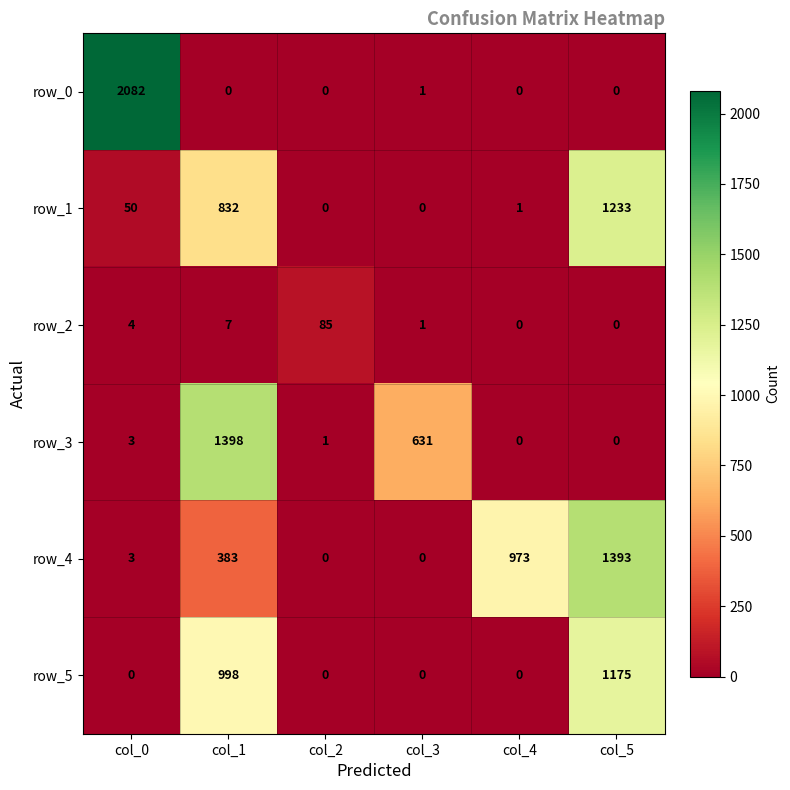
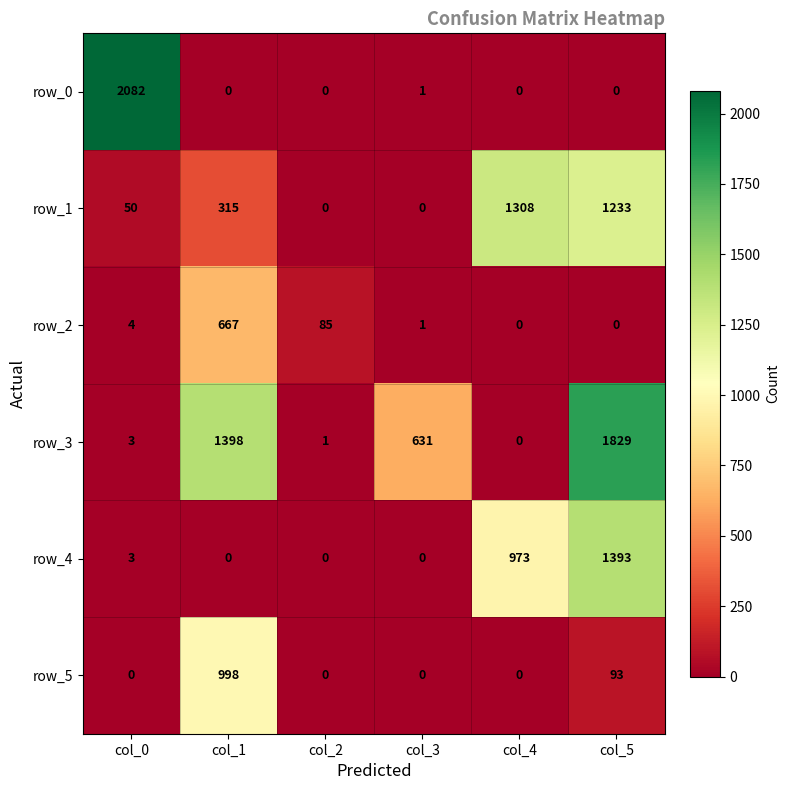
row_1, col_1: 832 -> 315
row_1, col_4: 1 -> 1308
row_2, col_1: 7 -> 667
row_3, col_5: 0 -> 1829
row_4, col_1: 383 -> 0
row_5, col_5: 1175 -> 93
